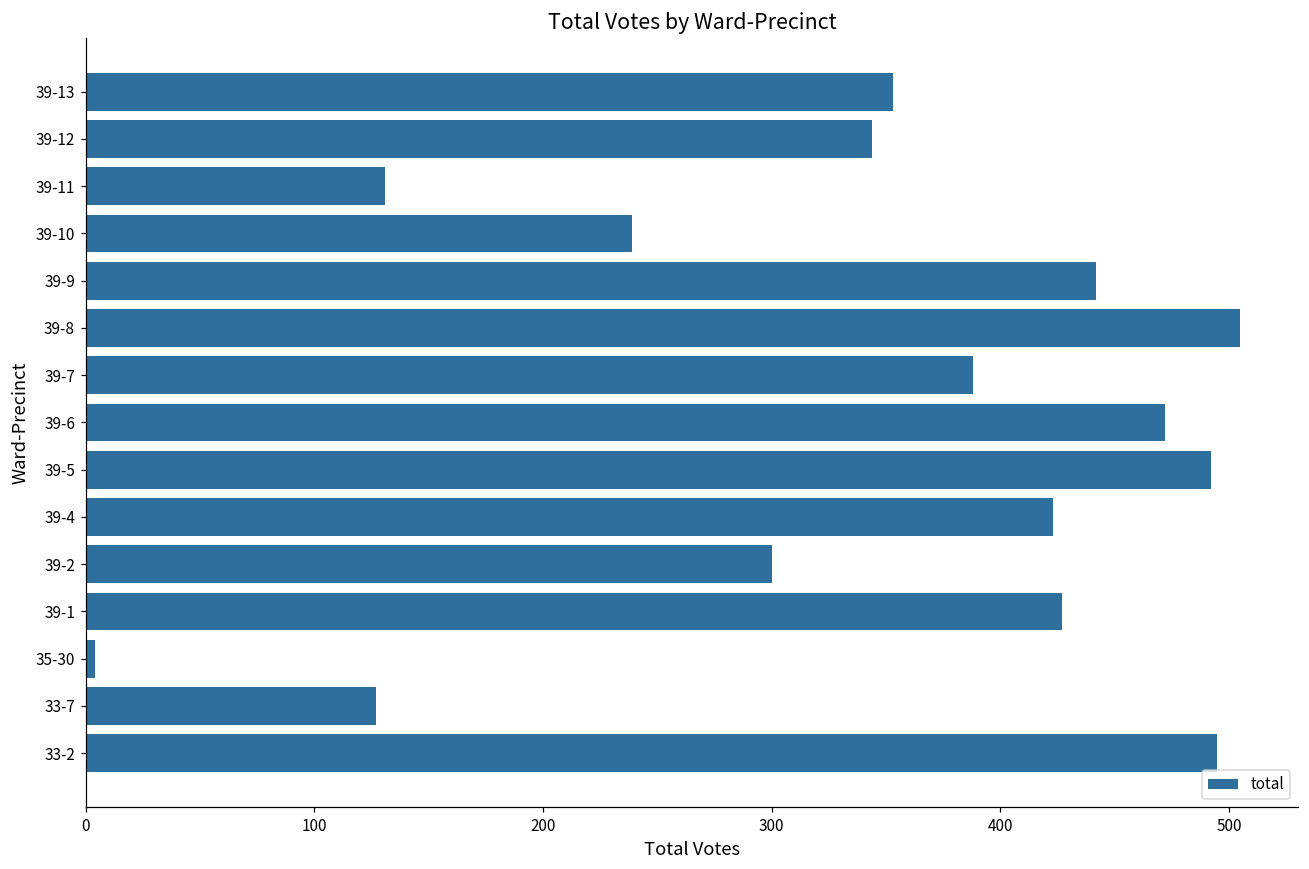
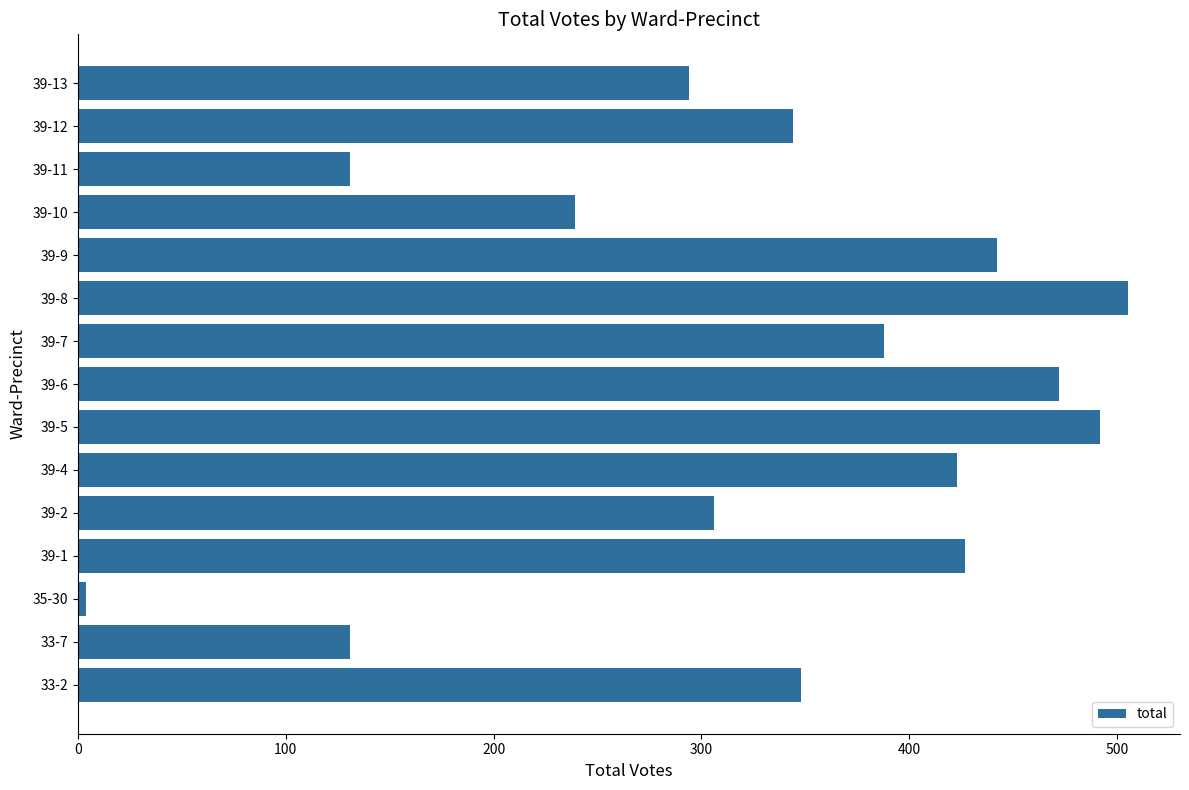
39-13: 353 -> 294
39-2: 300 -> 306
33-7: 127 -> 131
33-2: 495 -> 348
